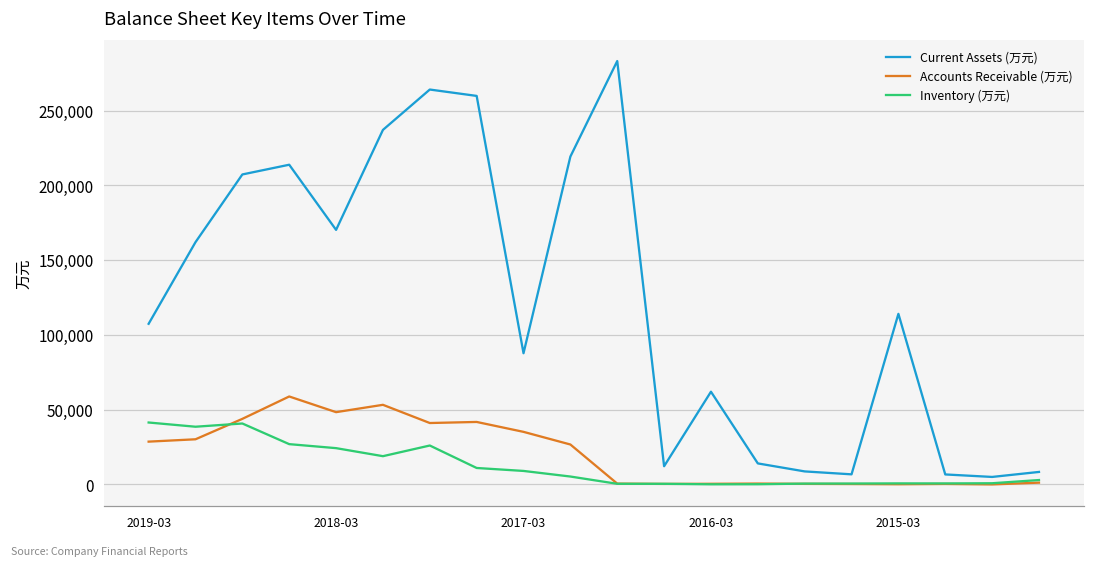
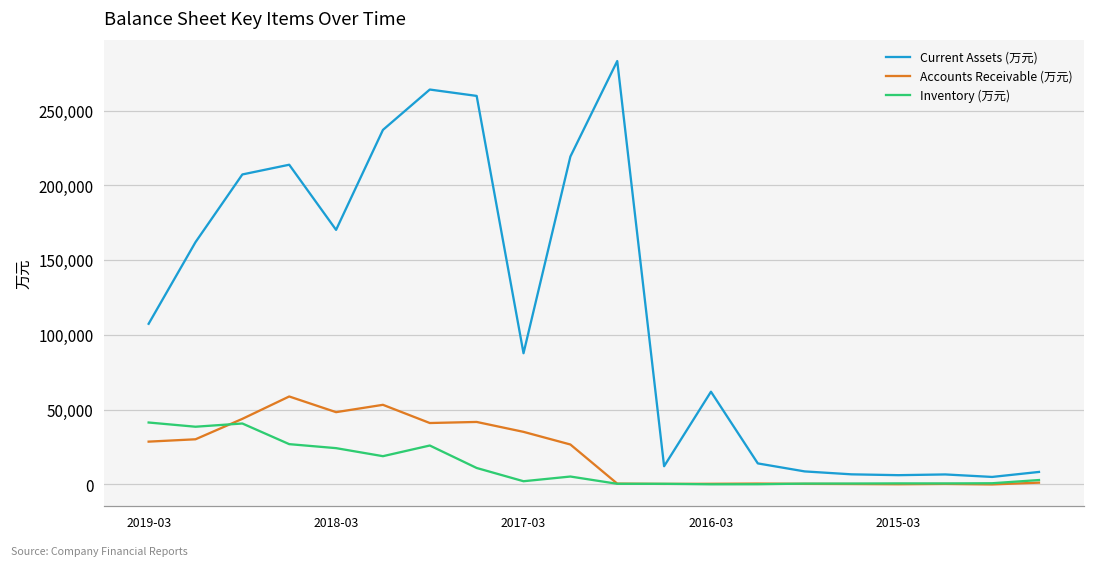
Inventory (万元), 2017-03: 9,000 -> 2,000
Current Assets (万元), 2015-03: 114,000 -> 6,000
